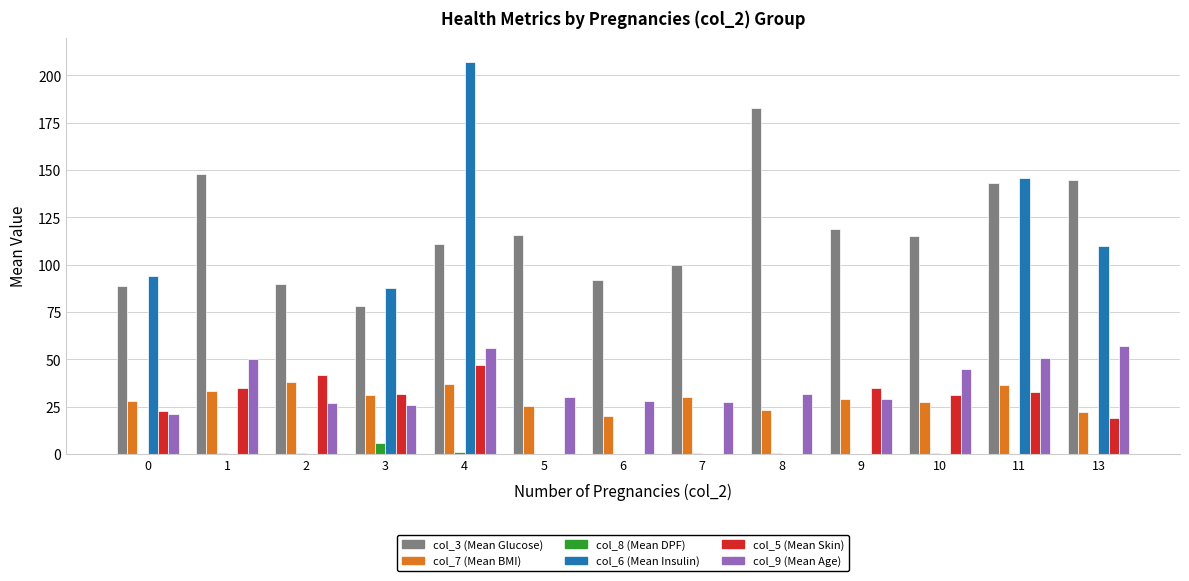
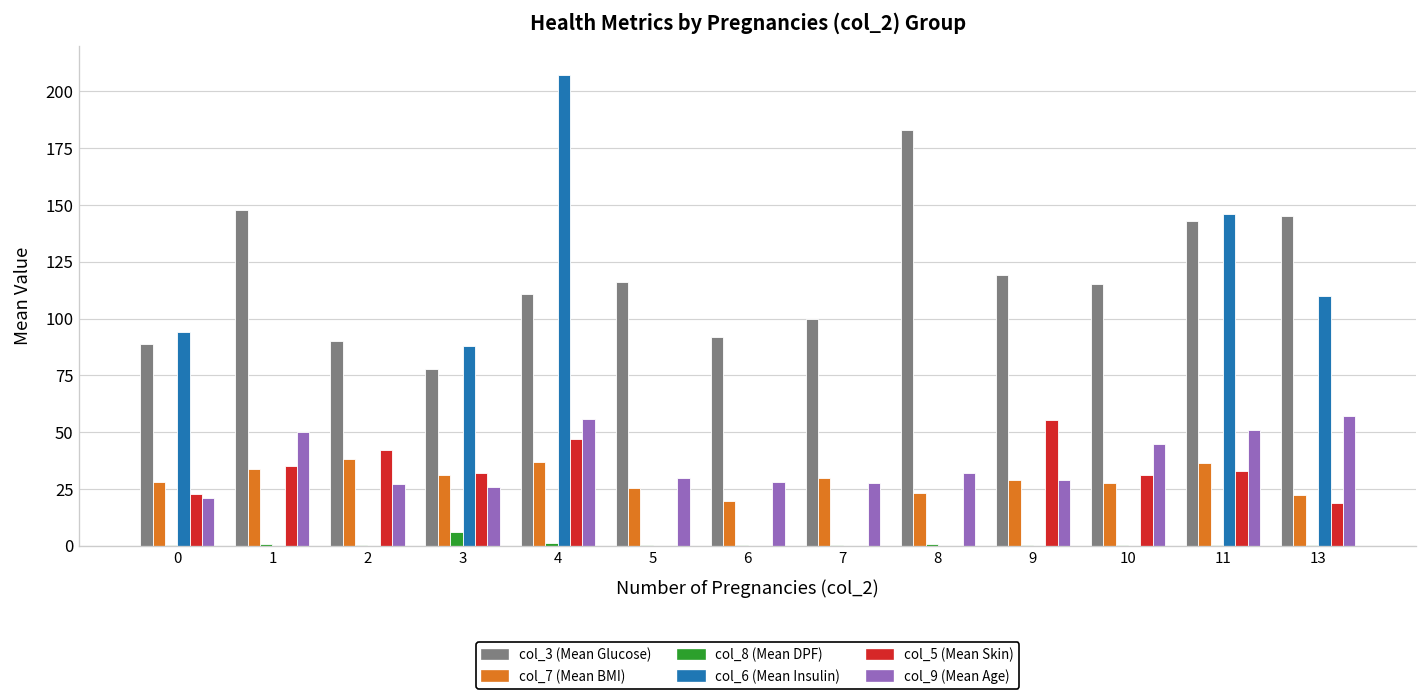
col_5 (Mean Skin), 9: 35 -> 55
